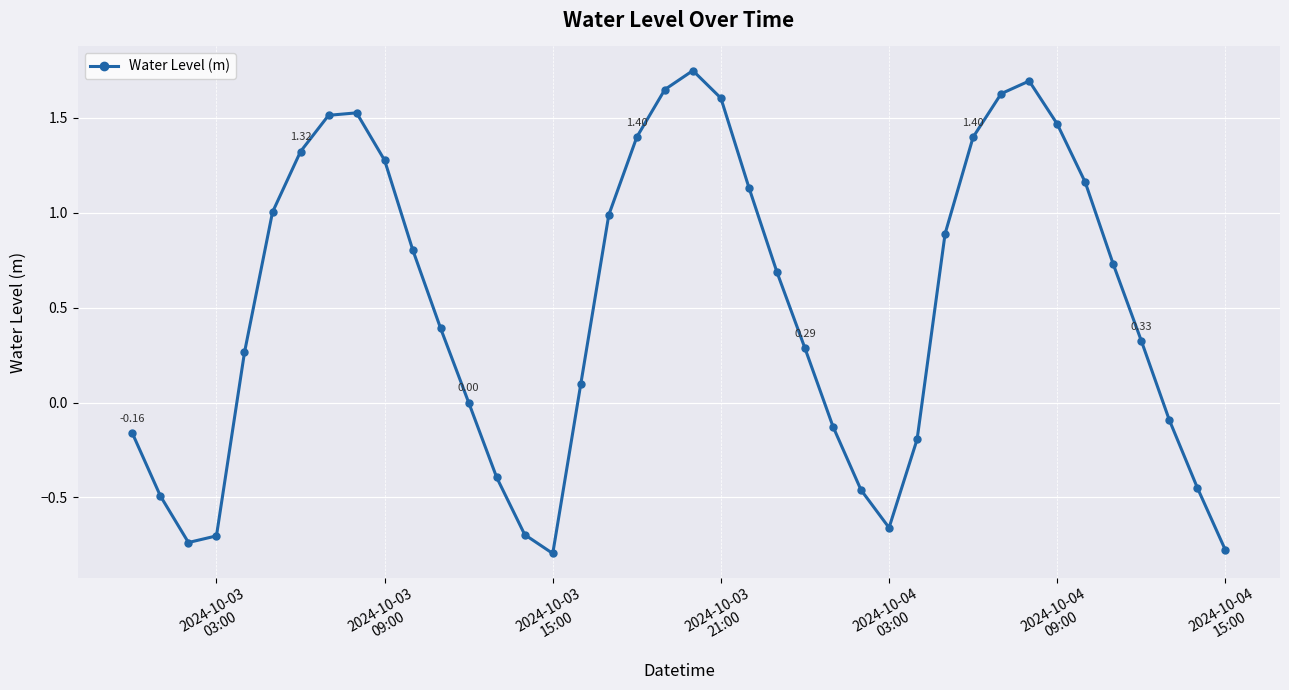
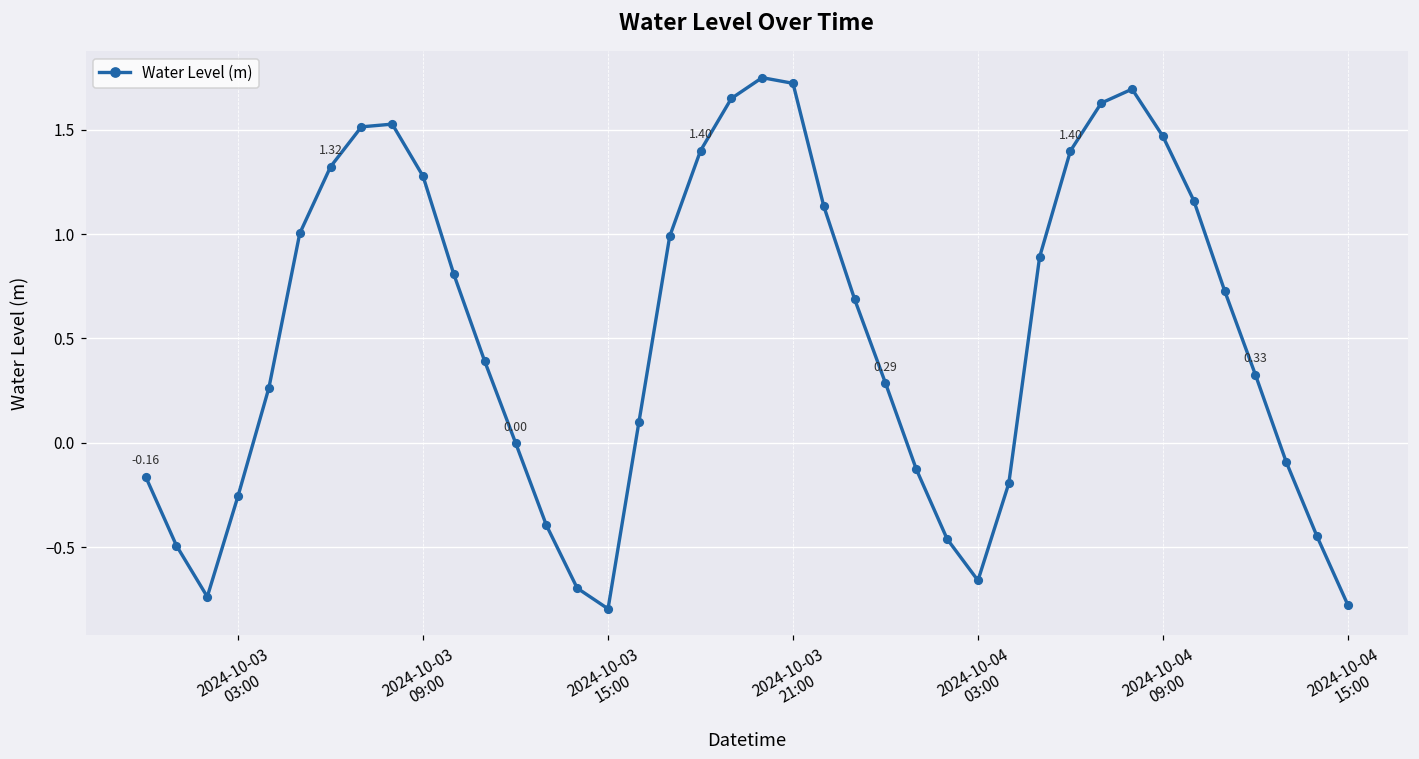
2024-10-03 03:00: -0.70 -> -0.25
2024-10-03 21:00: 1.60 -> 1.72
